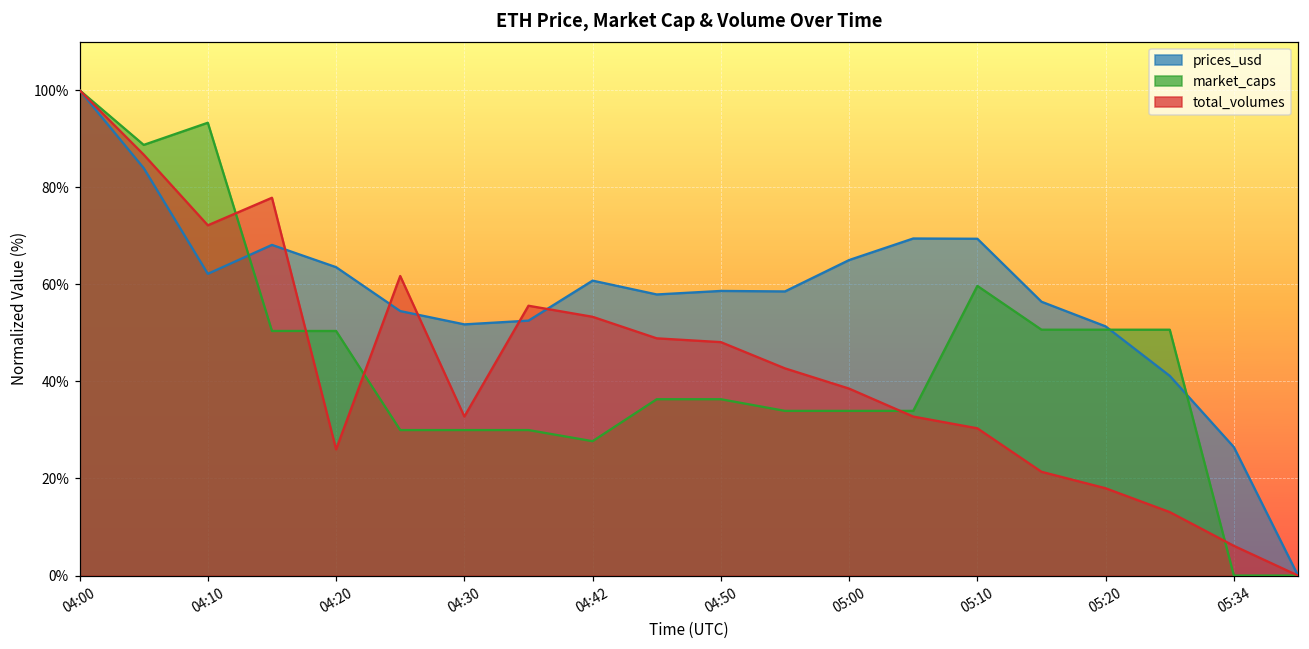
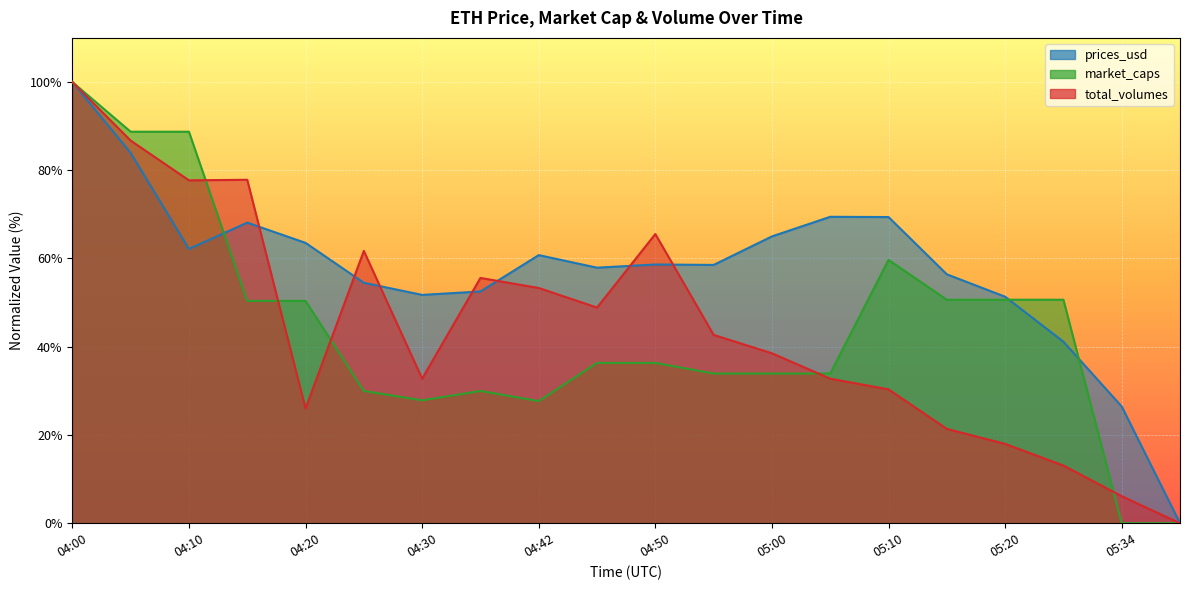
market_caps, 04:10: 93% -> 89%
total_volumes, 04:10: 72% -> 78%
market_caps, 04:30: 30% -> 28%
total_volumes, 04:50: 48% -> 66%
